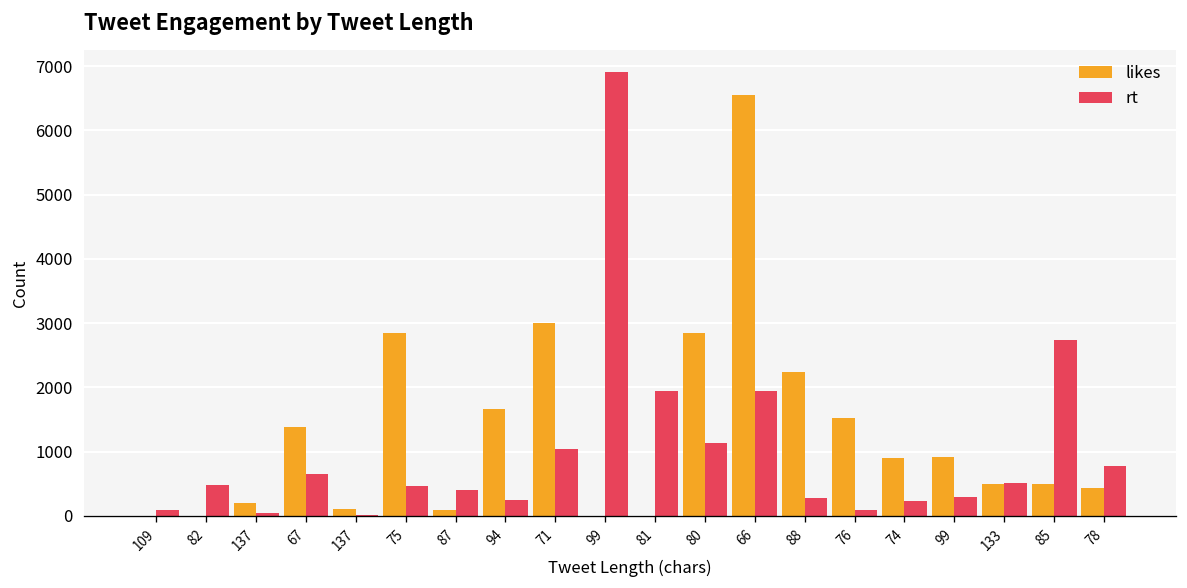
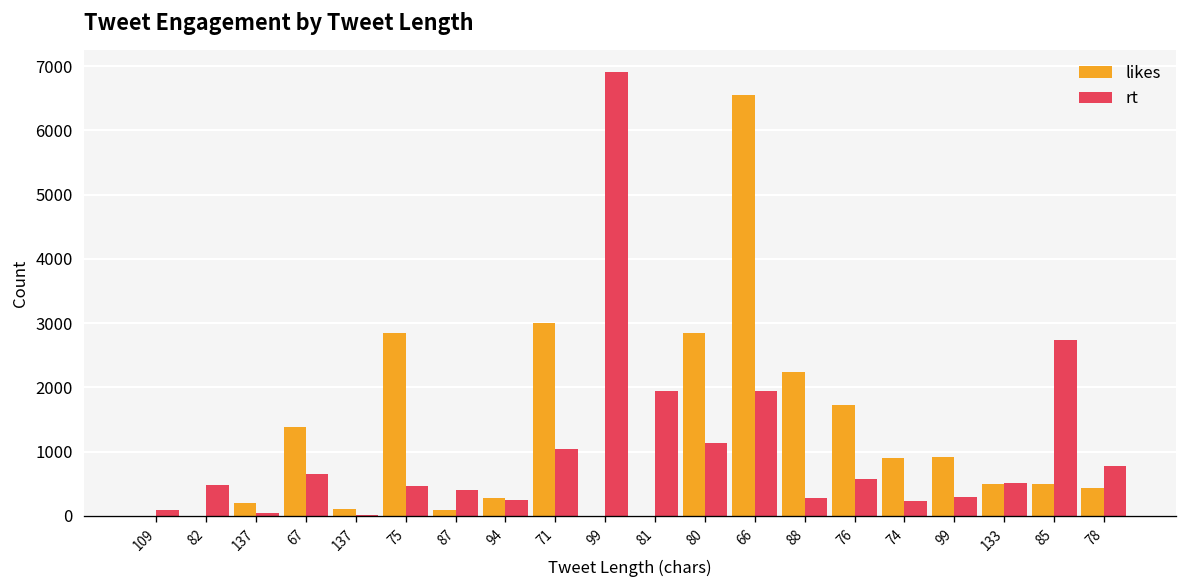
likes, 94: 1700 -> 300
likes, 76: 1500 -> 1700
rt, 76: 100 -> 600
